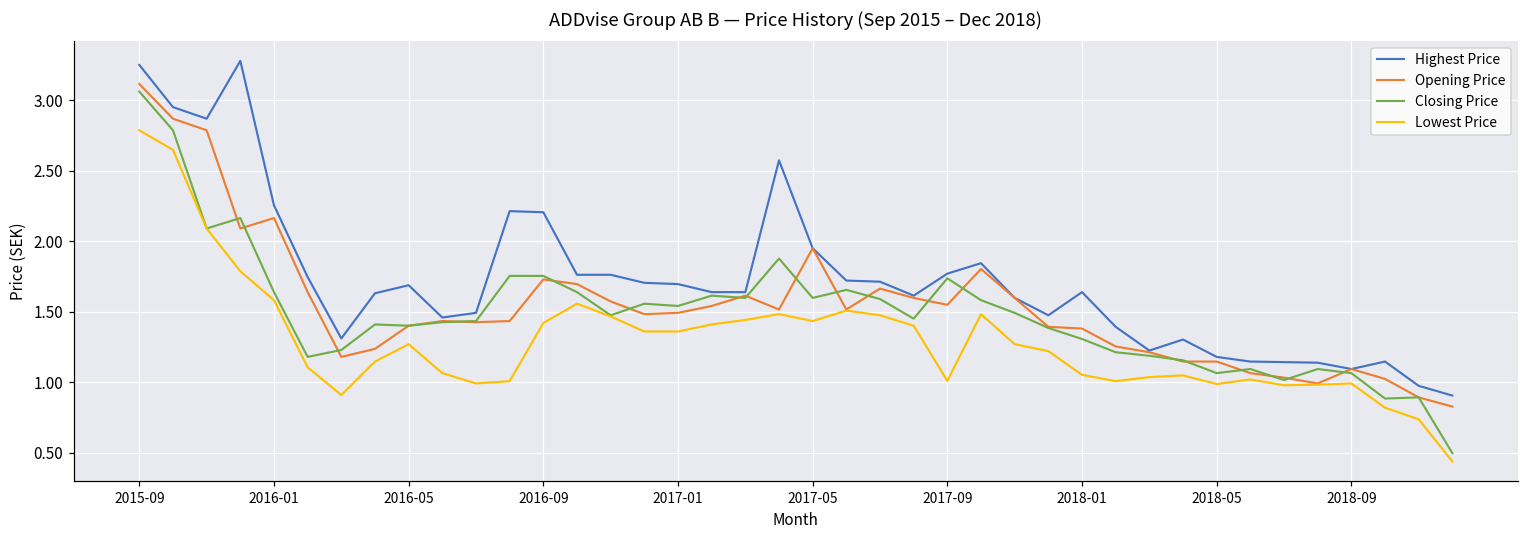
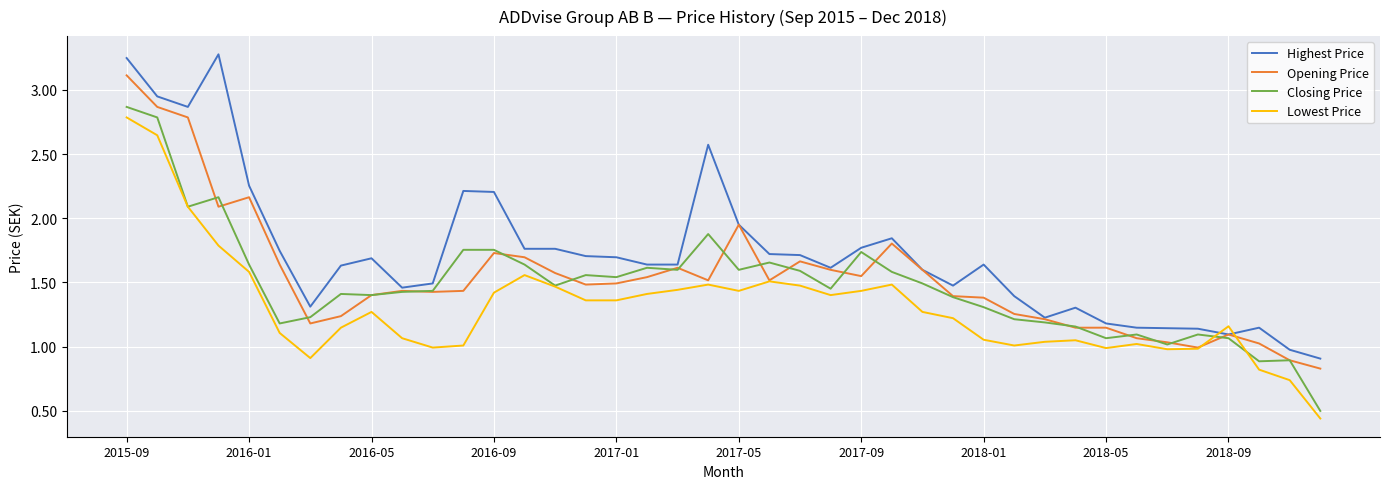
Closing Price, 2015-09: 3.06 -> 2.87
Lowest Price, 2017-09: 1.01 -> 1.43
Lowest Price, 2018-09: 0.99 -> 1.16
